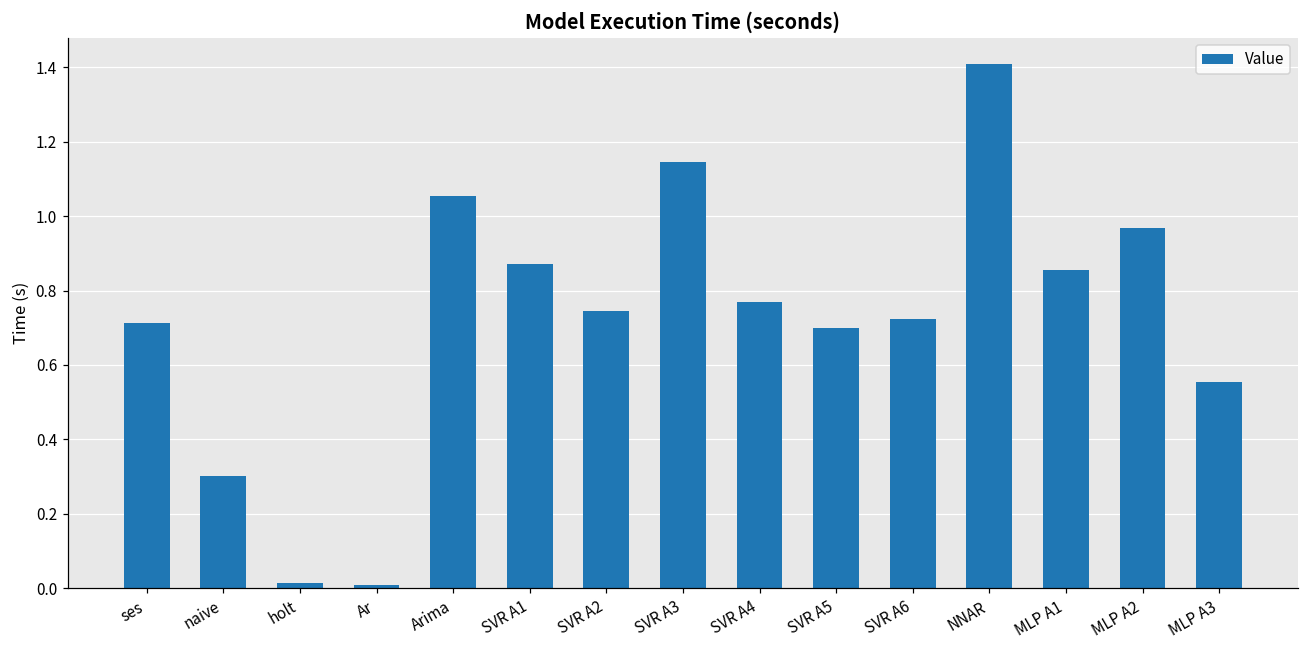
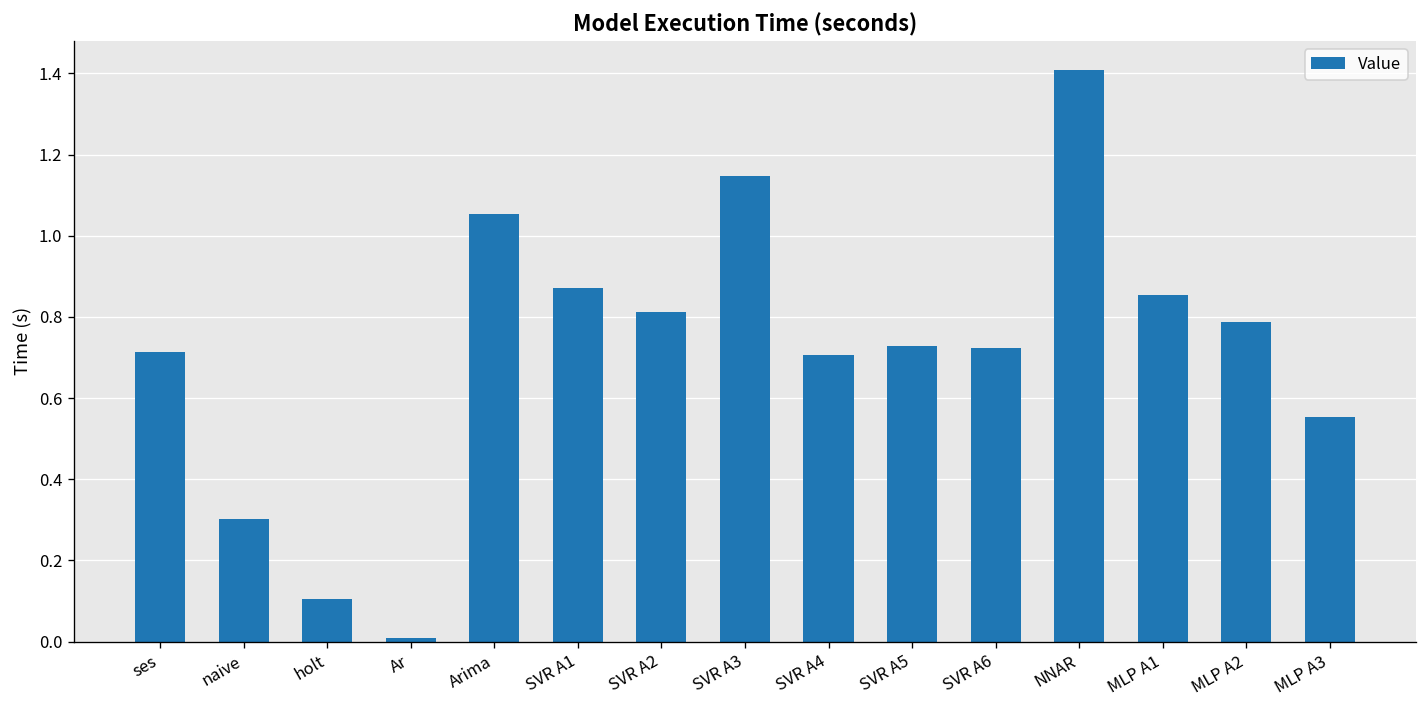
holt: 0.01 -> 0.10
SVR A2: 0.75 -> 0.81
SVR A4: 0.77 -> 0.71
SVR A5: 0.70 -> 0.73
MLP A2: 0.97 -> 0.79
